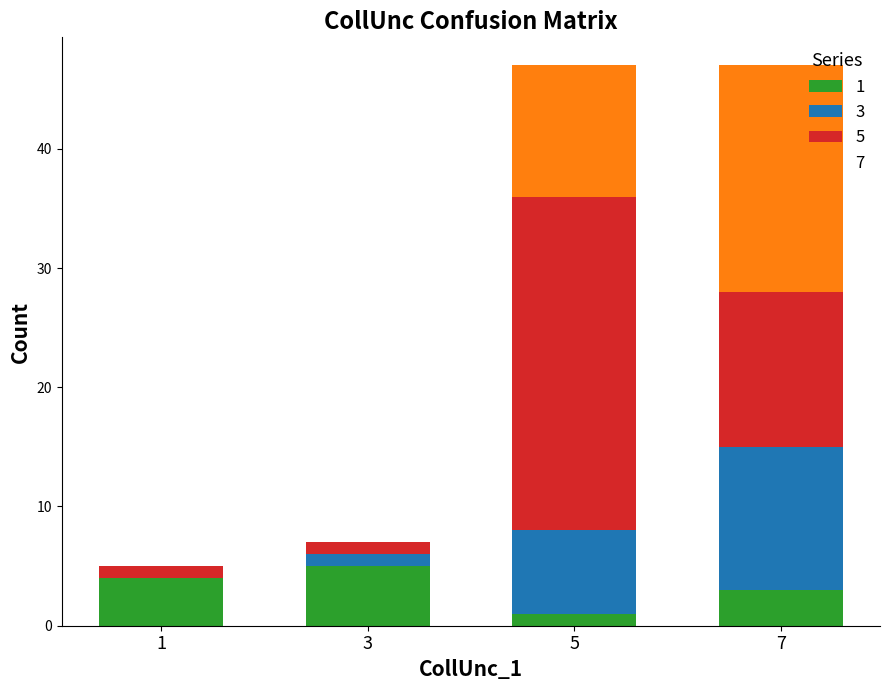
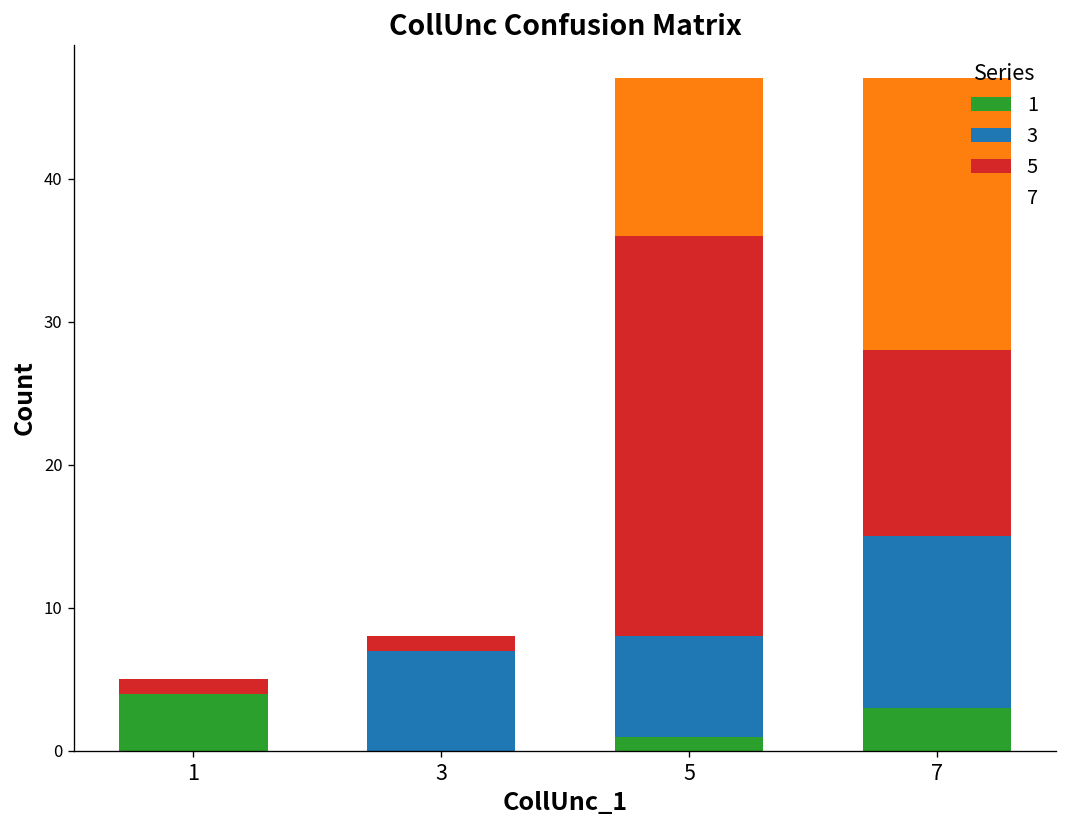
1, 3: 5 -> 0
3, 3: 1 -> 7
